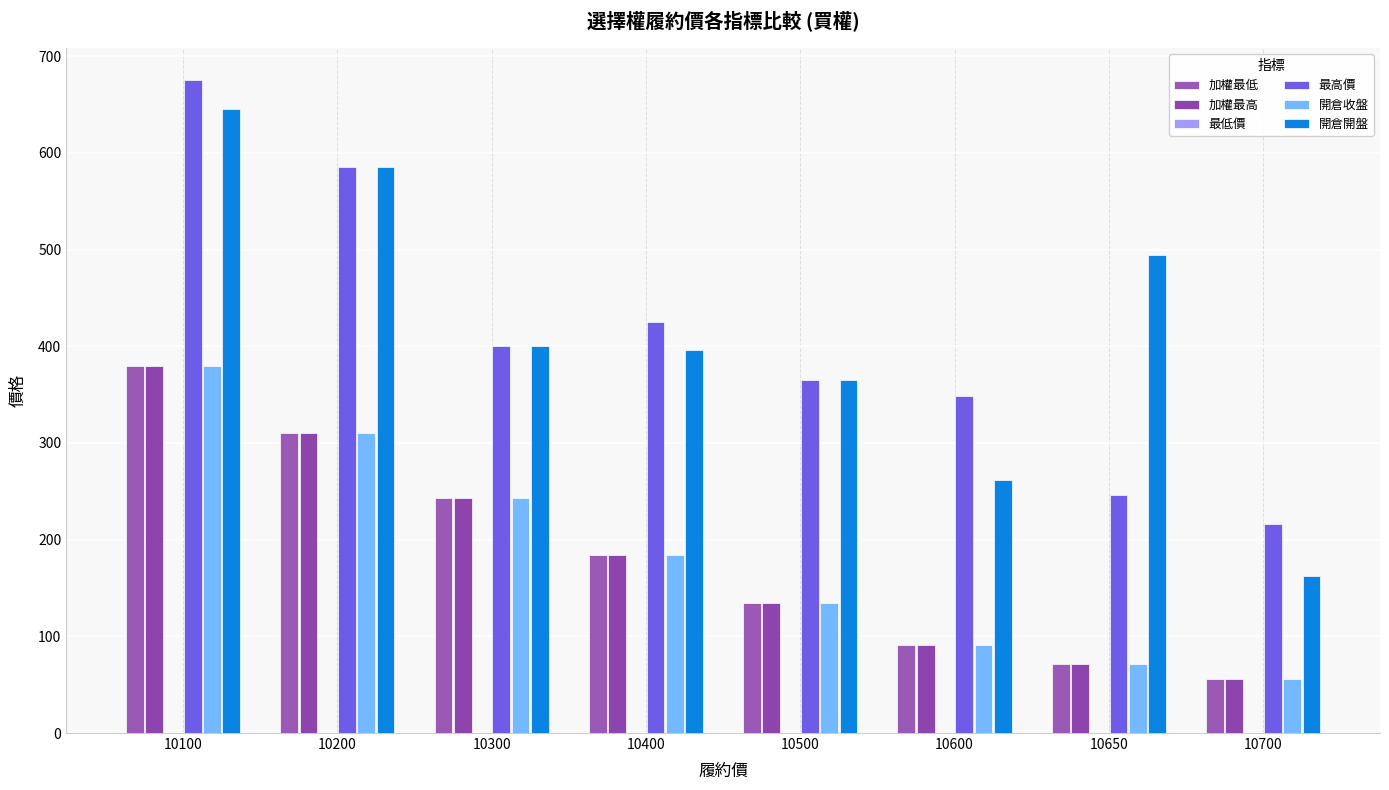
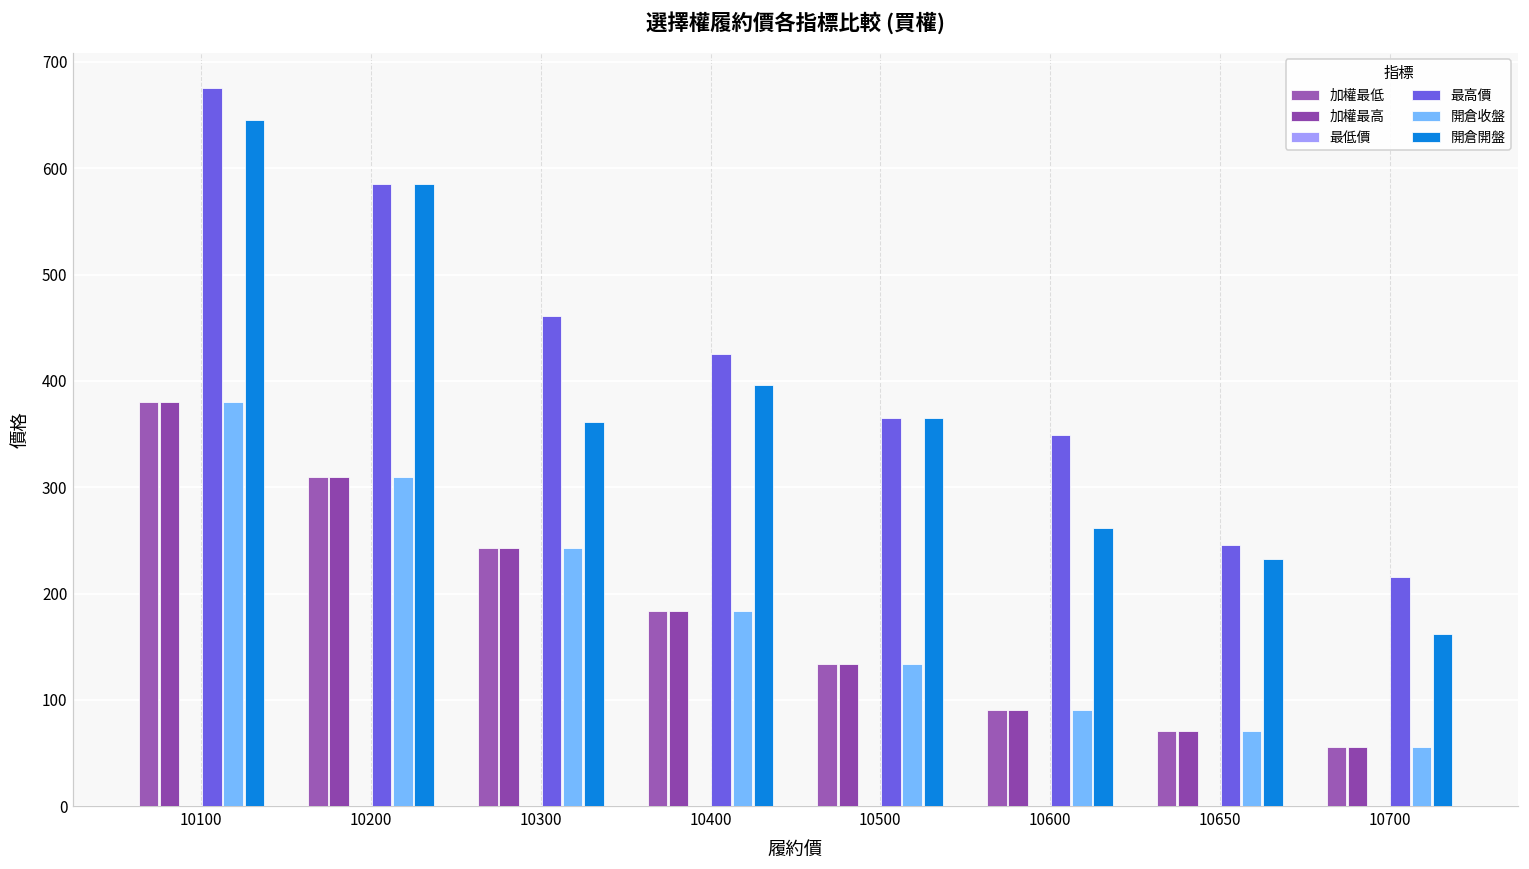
最高價, 10300: 400 -> 460
開倉開盤, 10300: 400 -> 360
開倉開盤, 10650: 490 -> 230
